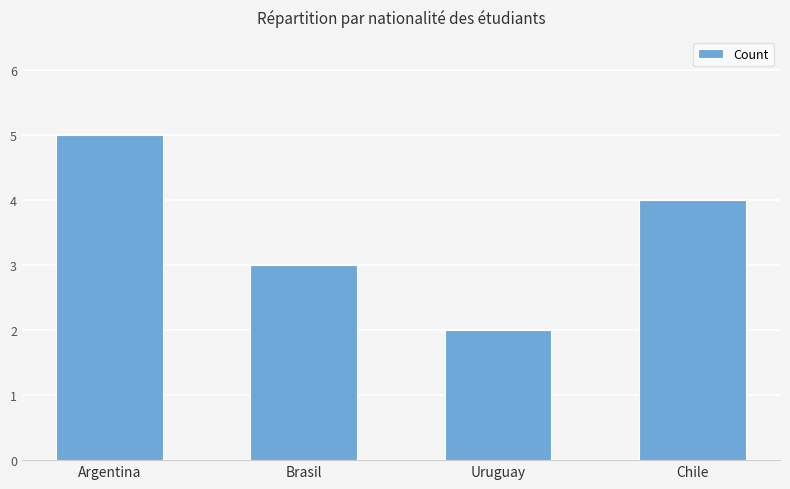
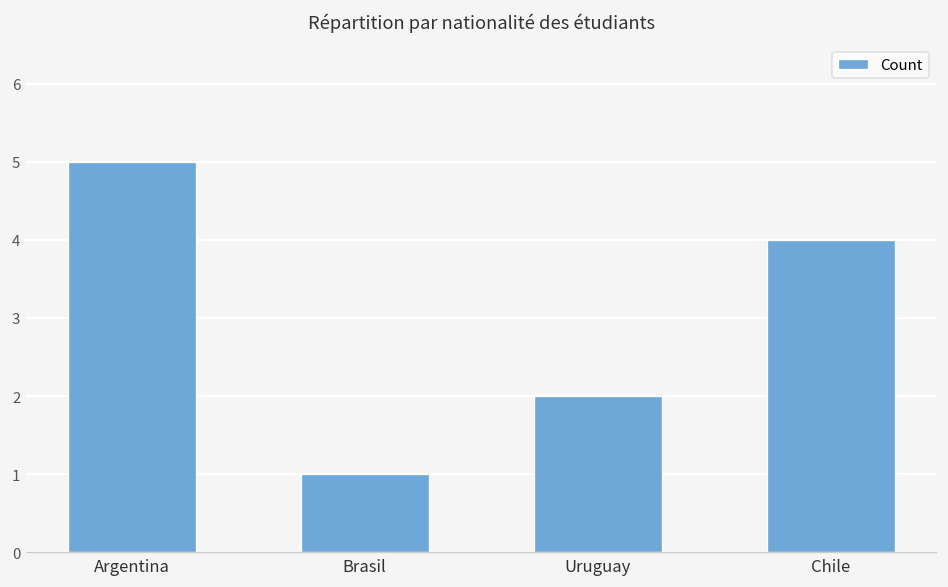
Brasil: 3 -> 1
